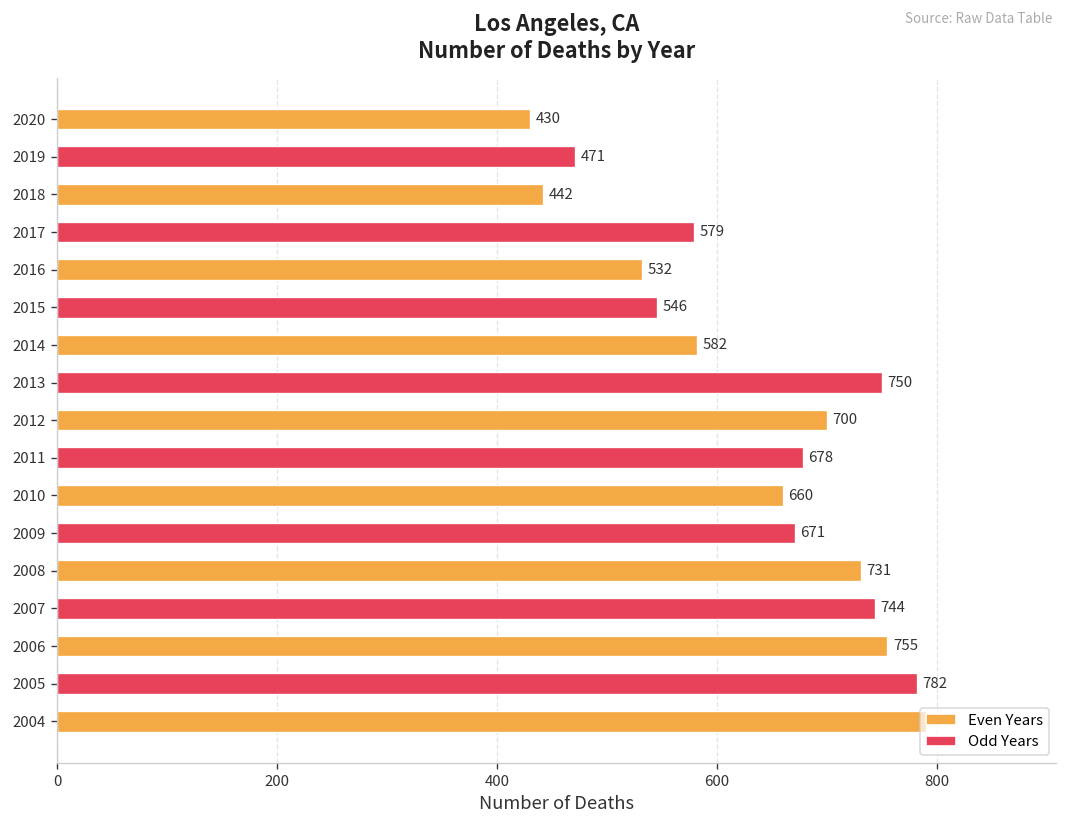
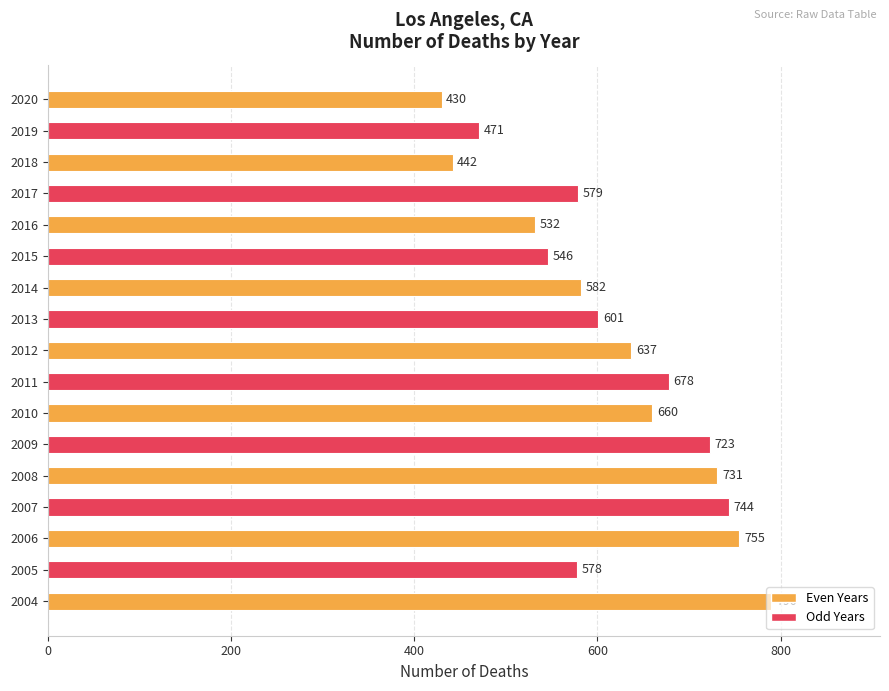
2013: 750 -> 601
2012: 700 -> 637
2009: 671 -> 723
2005: 782 -> 578
